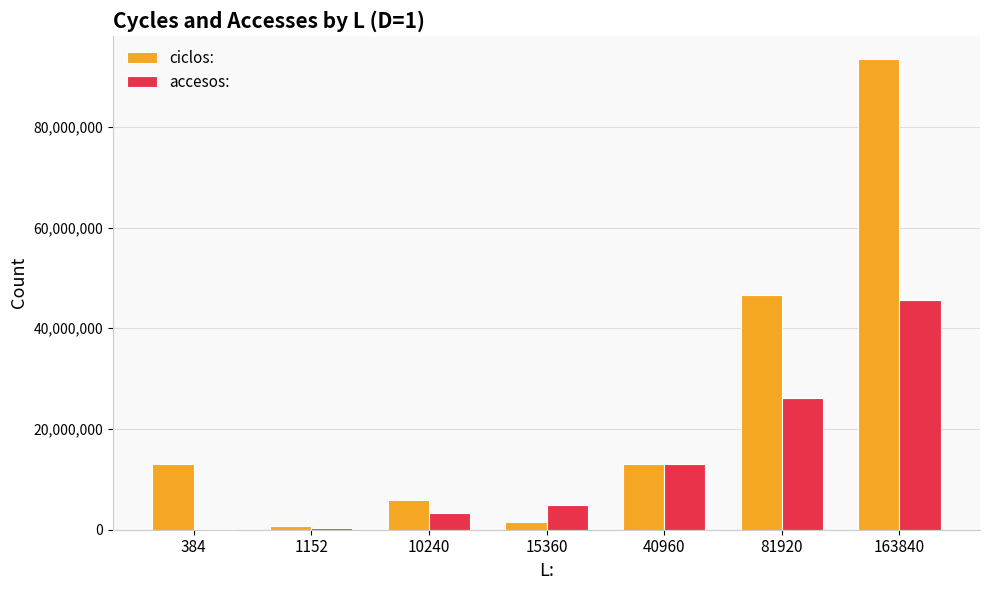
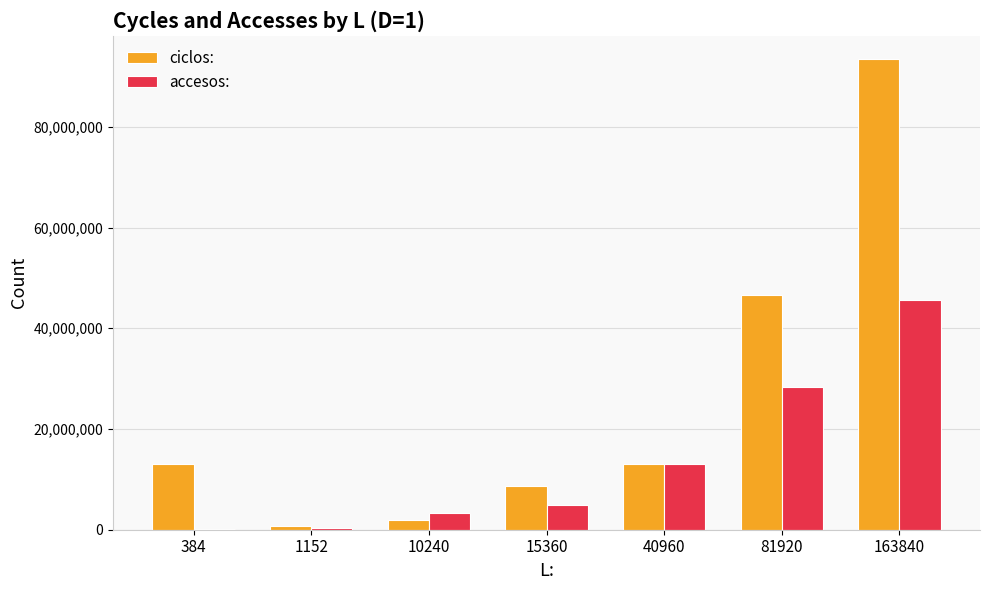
ciclos:, 10240: 6,000,000 -> 2,000,000
ciclos:, 15360: 2,000,000 -> 9,000,000
accesos:, 81920: 26,000,000 -> 28,000,000
